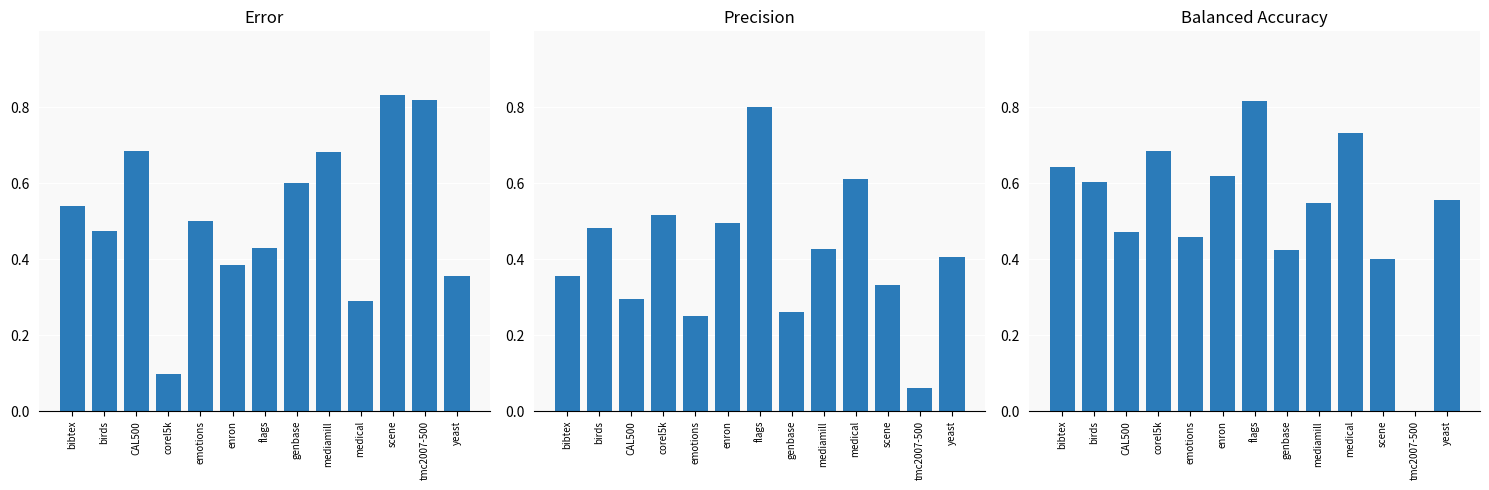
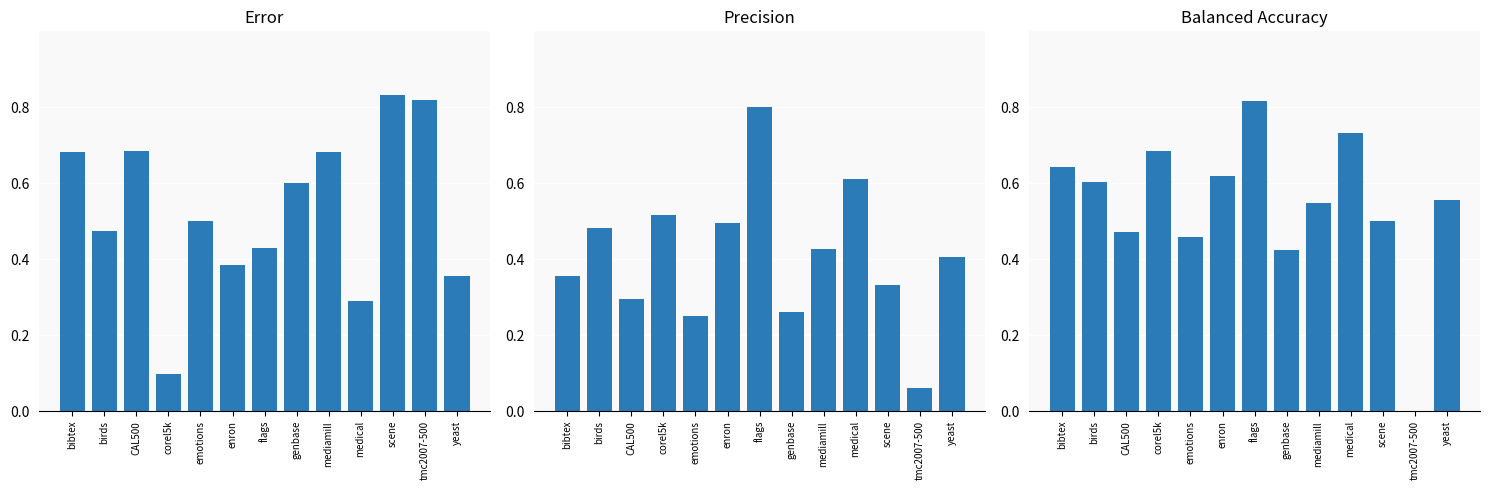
Error, bibtex: 0.54 -> 0.68
Balanced Accuracy, scene: 0.4 -> 0.5
